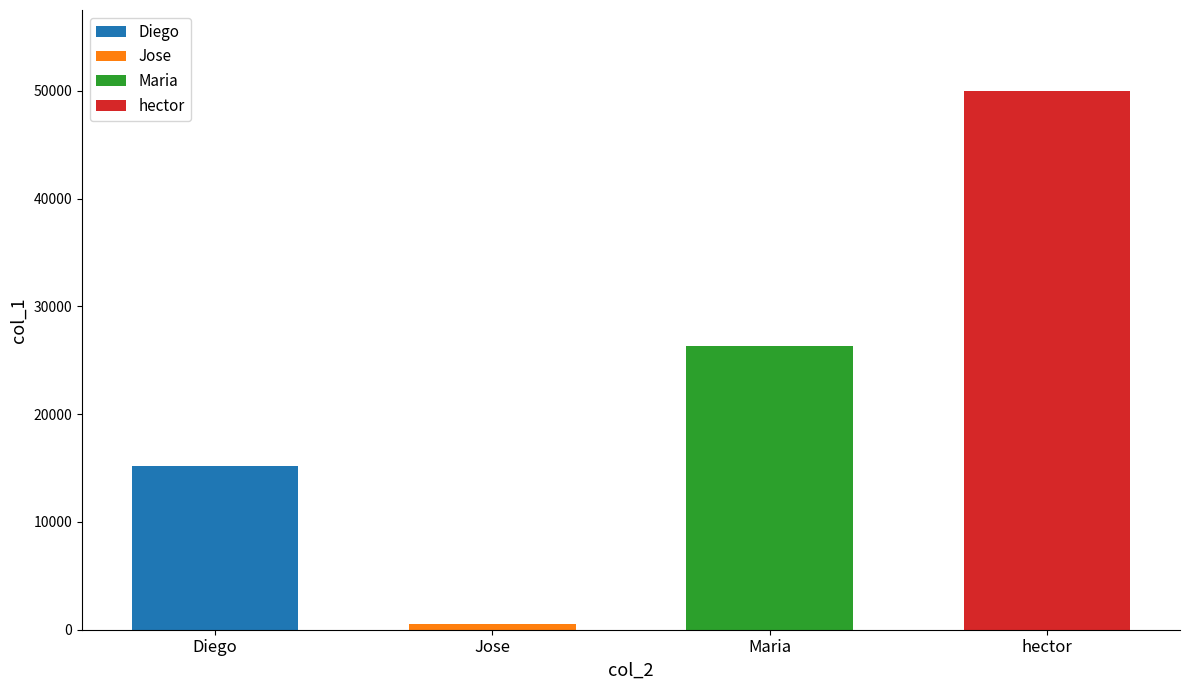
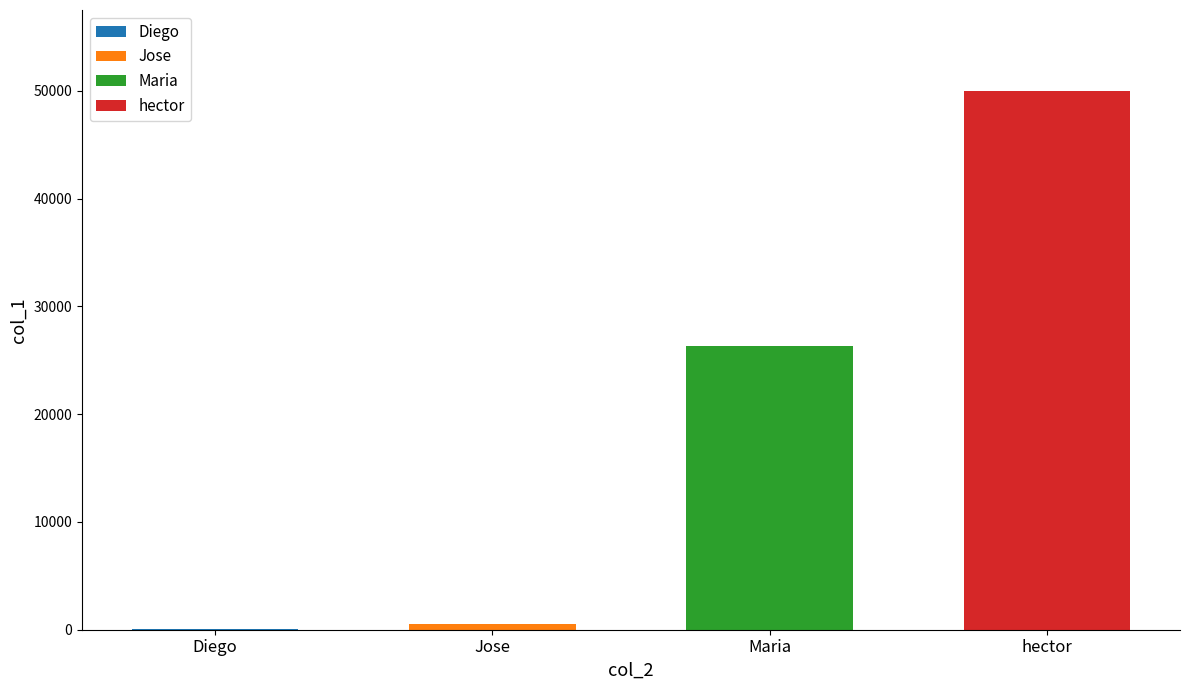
Diego: 15200 -> 100
